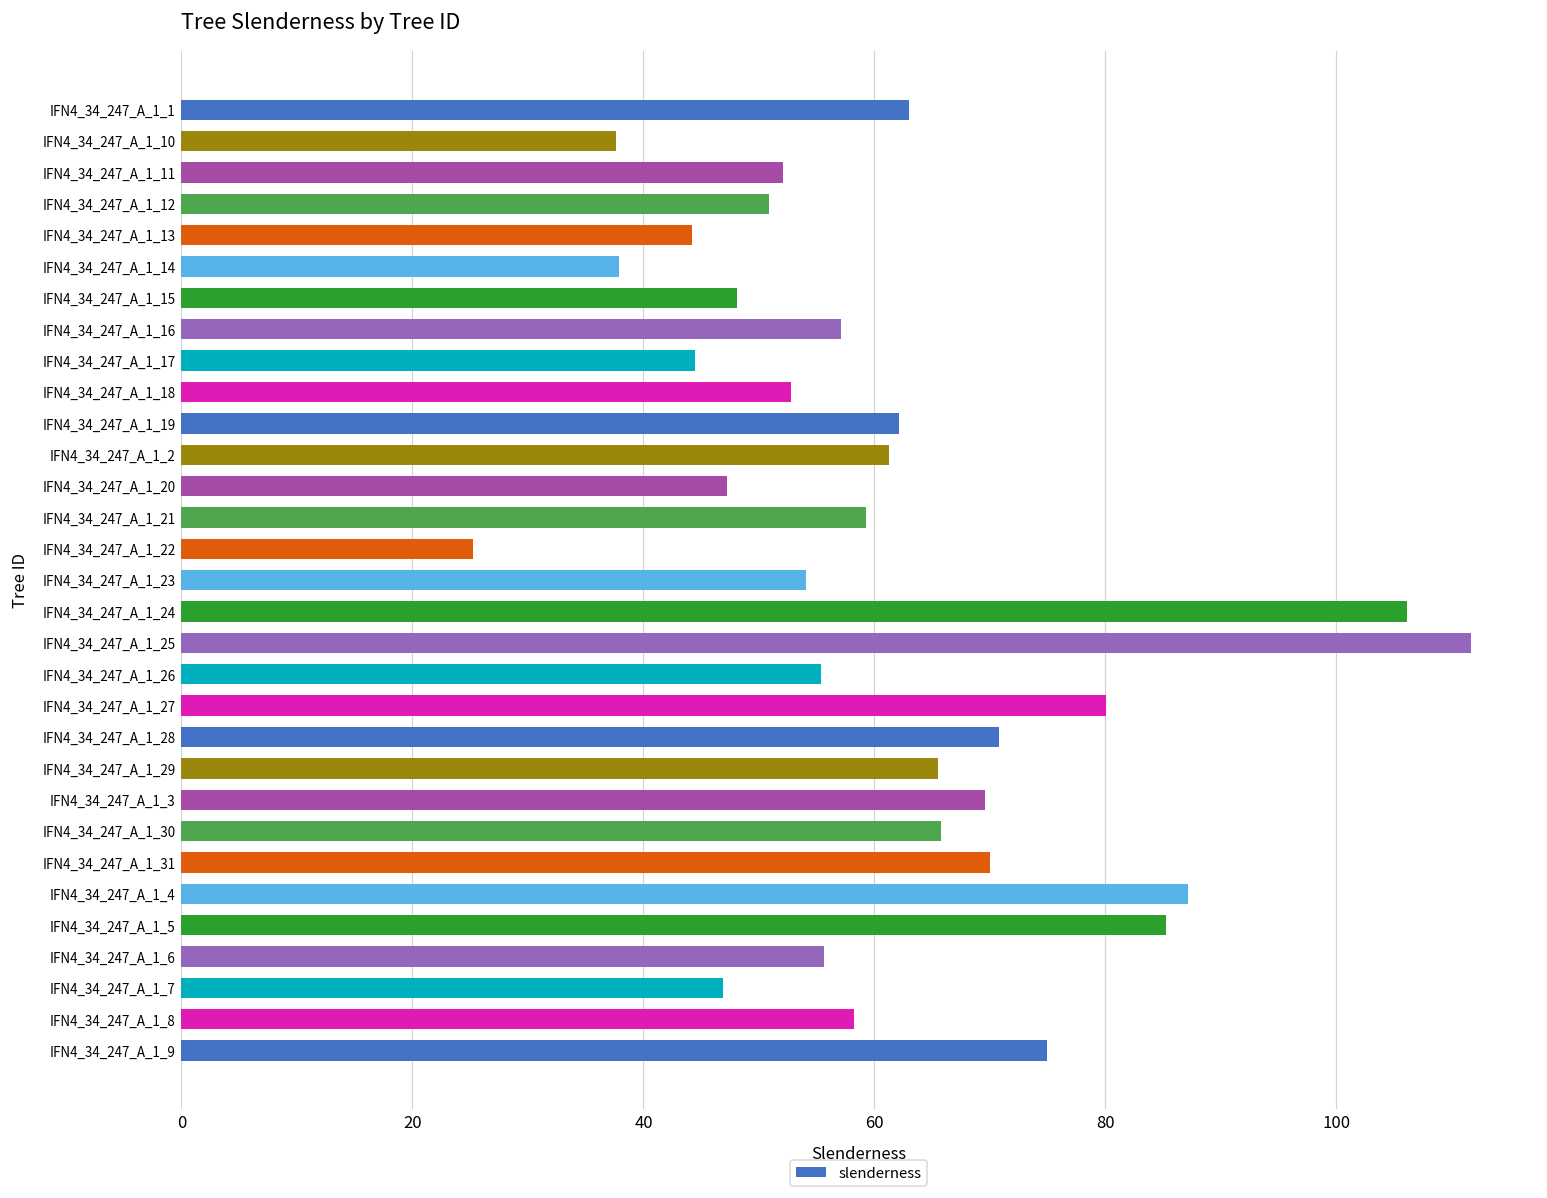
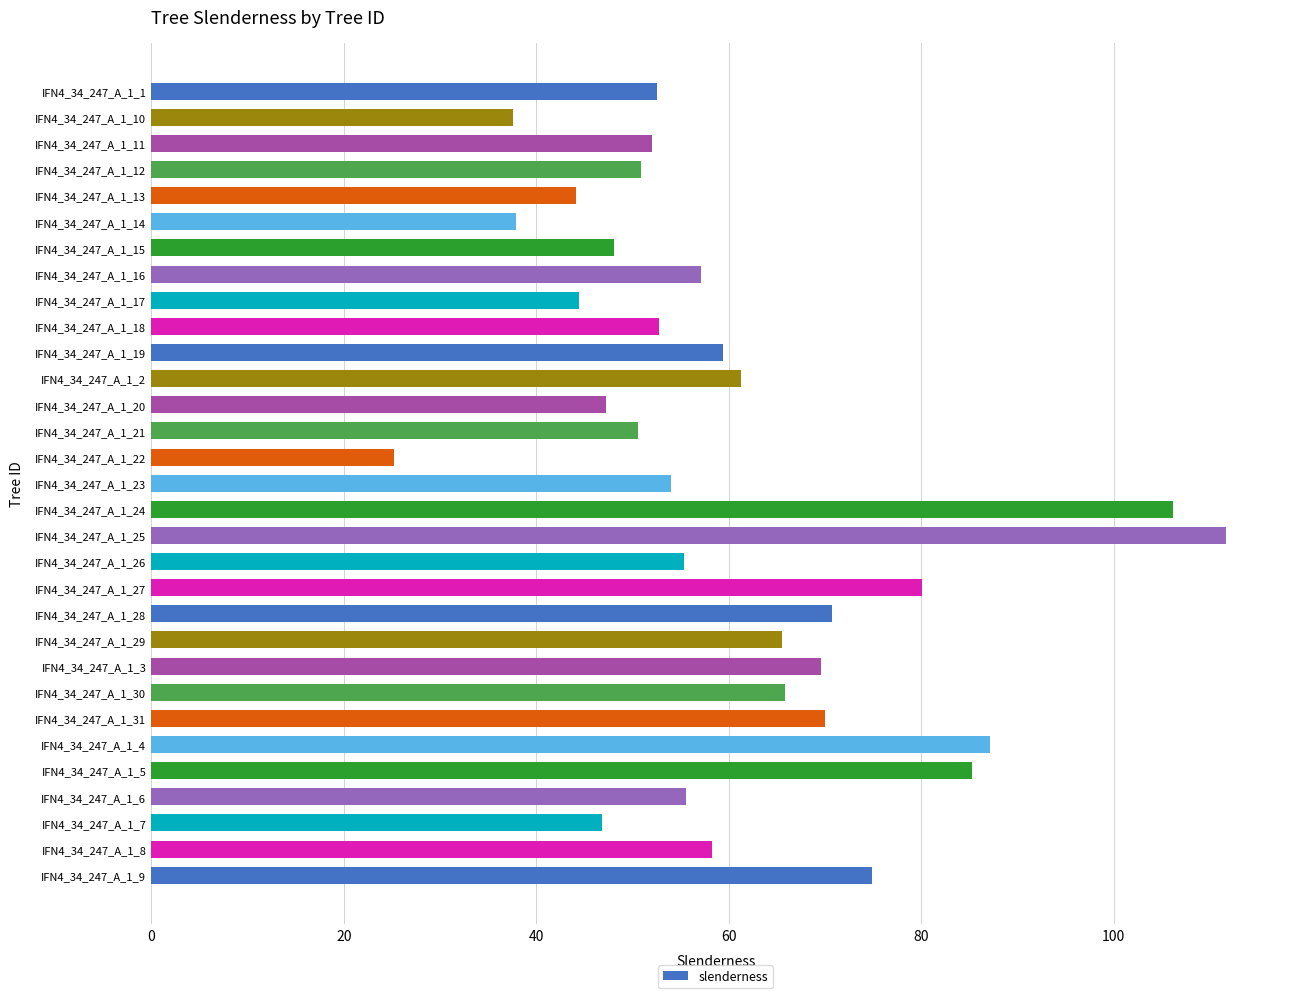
IFN4_34_247_A_1_1: 63 -> 53
IFN4_34_247_A_1_19: 62 -> 59
IFN4_34_247_A_1_21: 59 -> 51
